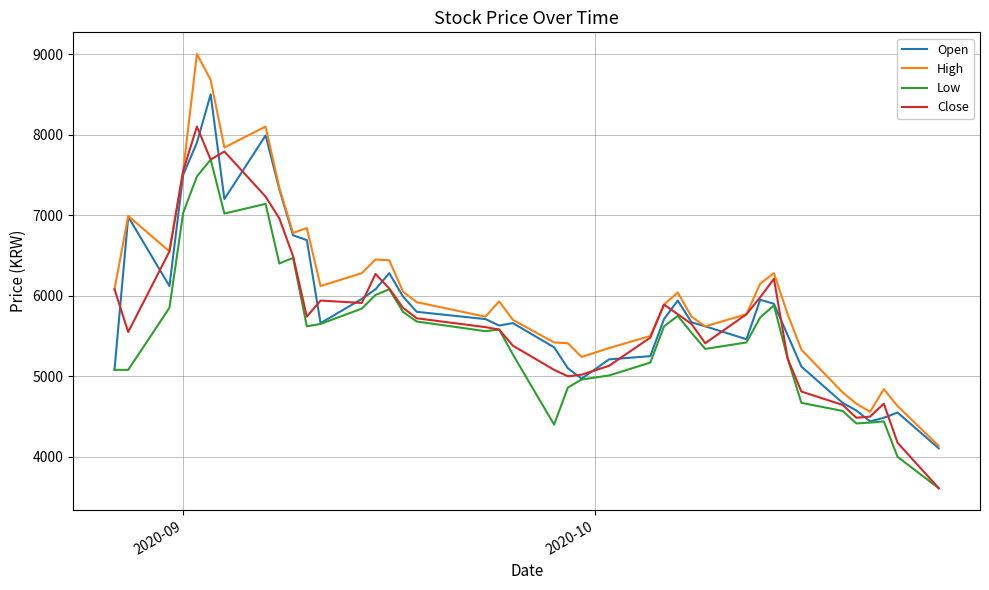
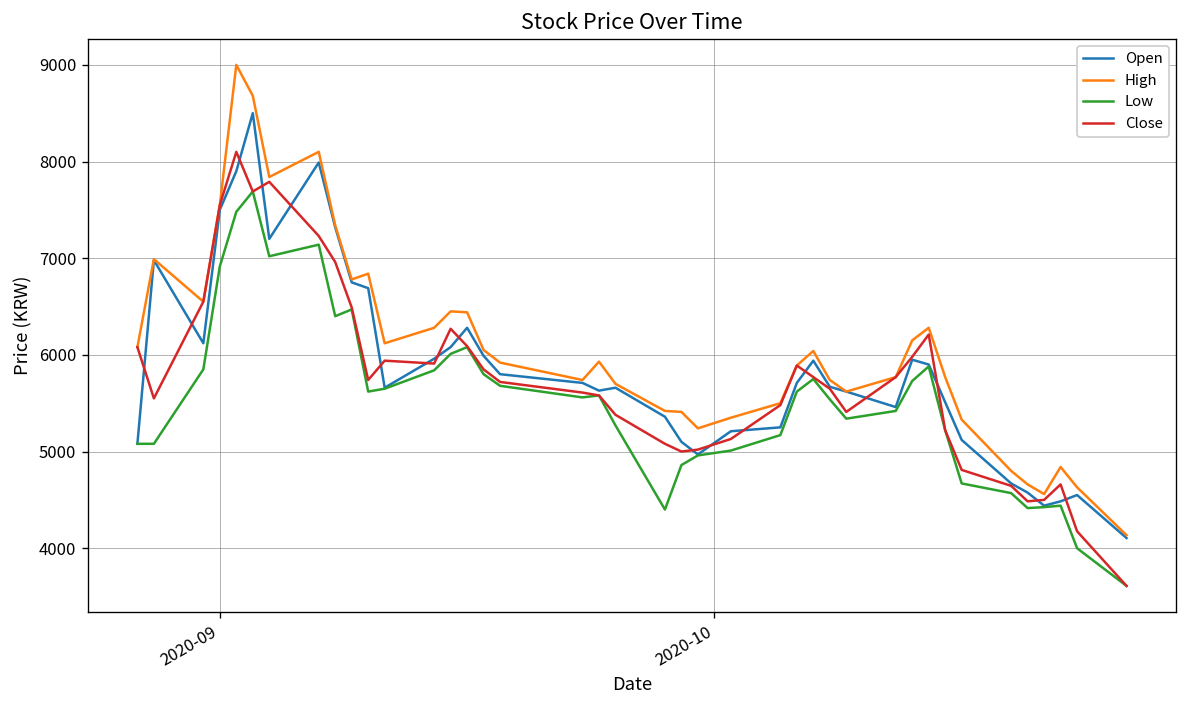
Low, 2020-09: 7000 -> 6900
